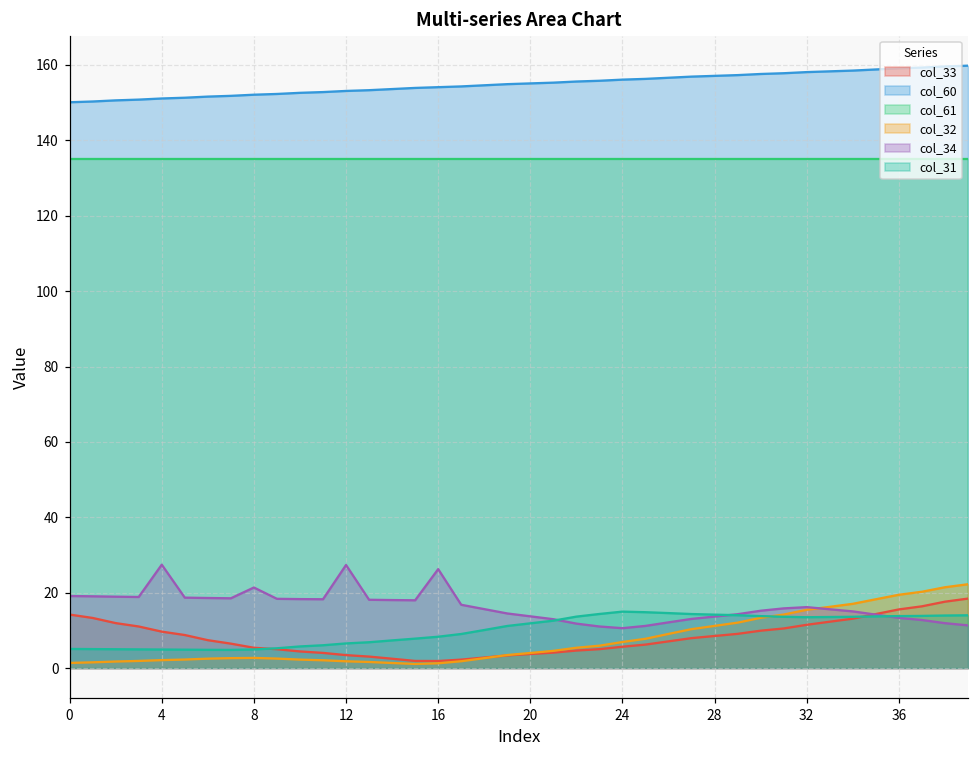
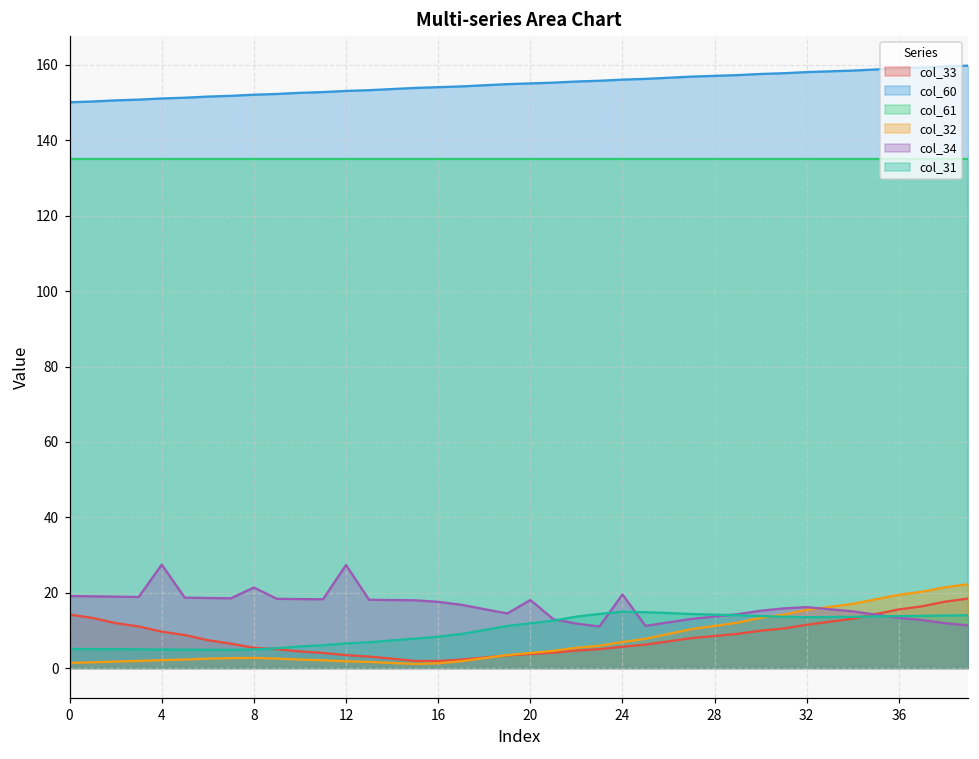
col_34, 16: 26 -> 18
col_34, 20: 14 -> 18
col_34, 24: 11 -> 20
